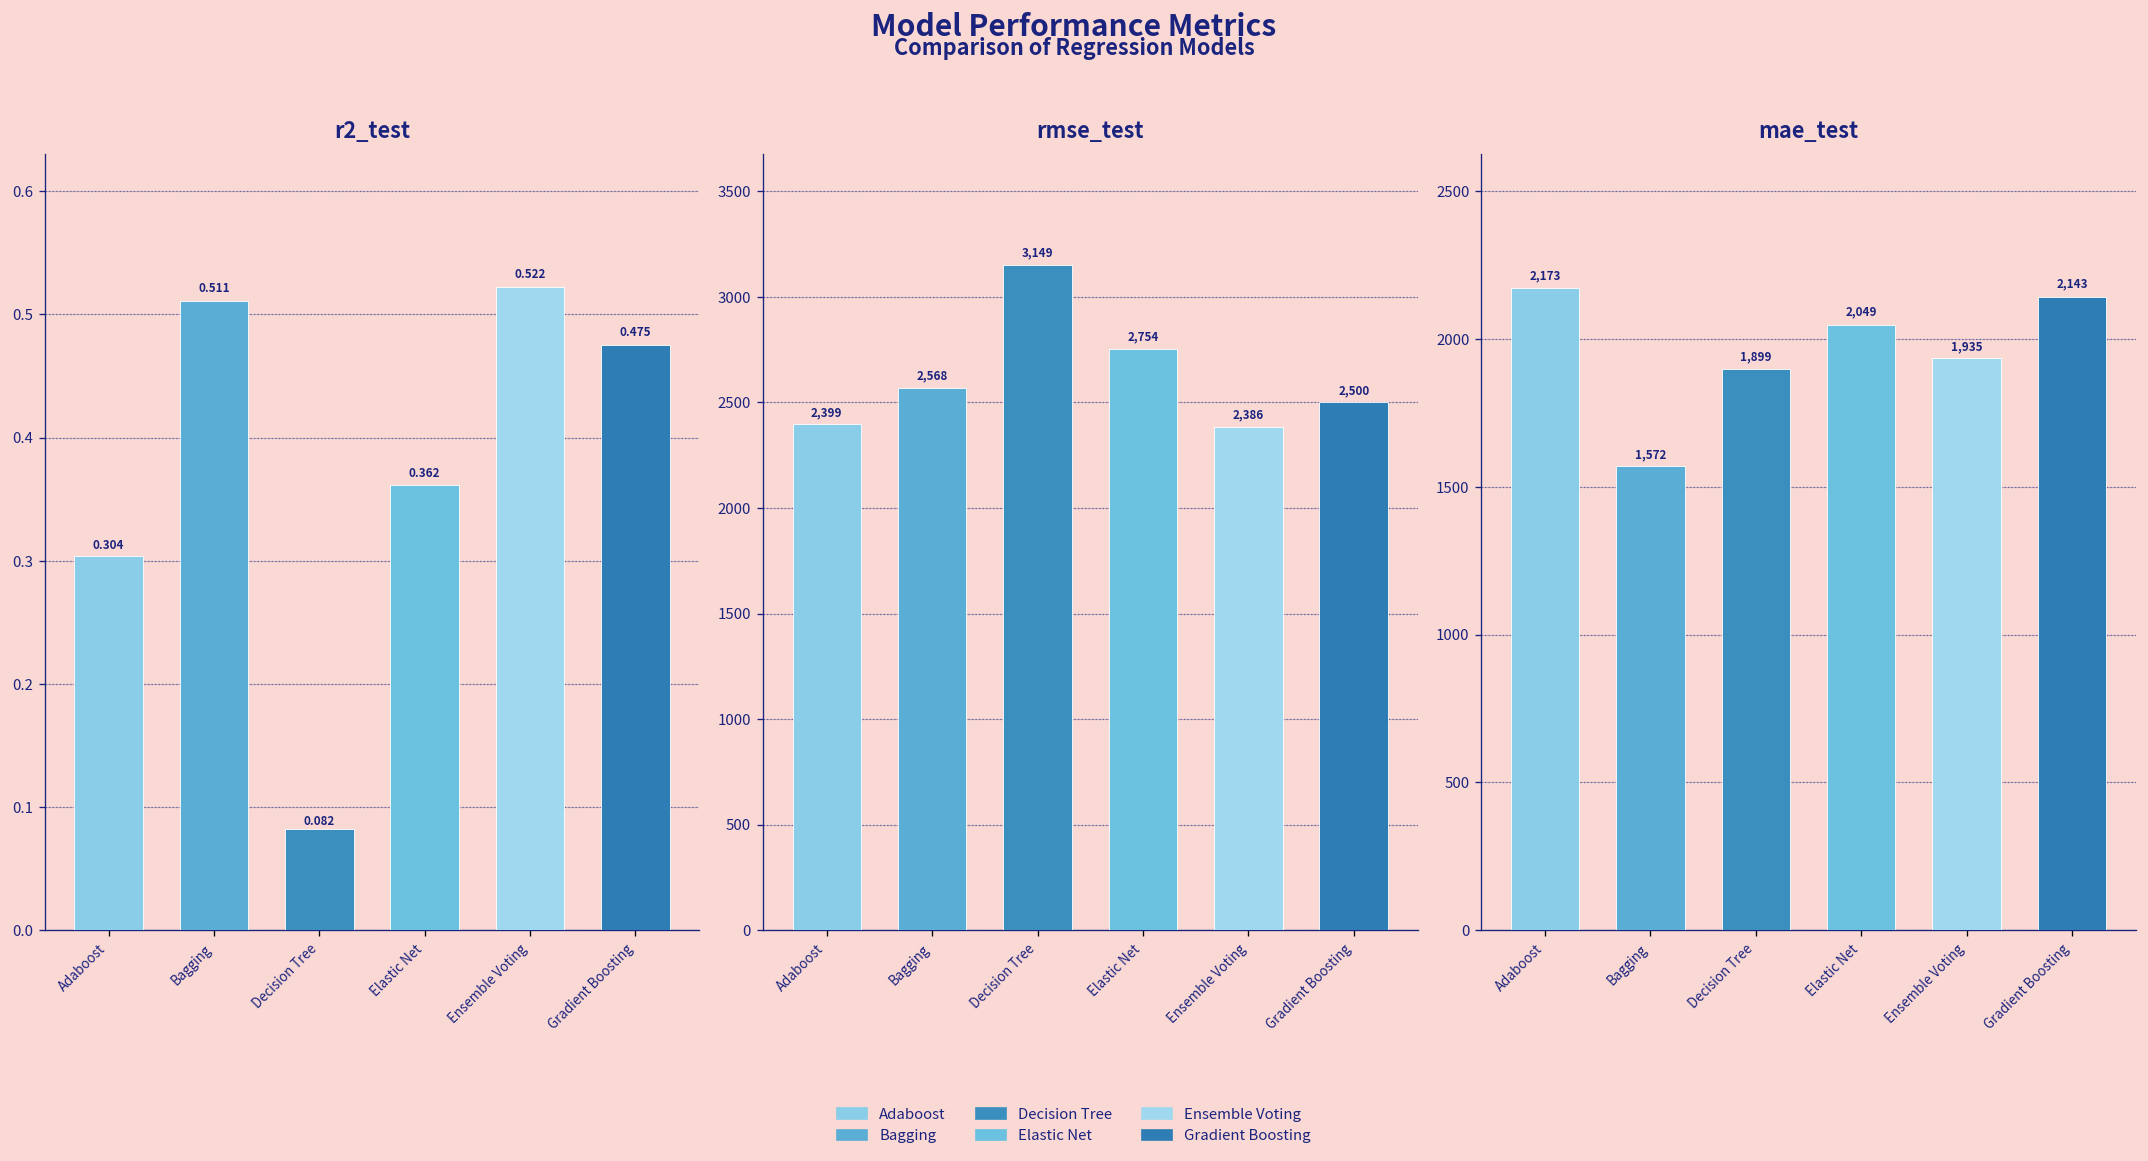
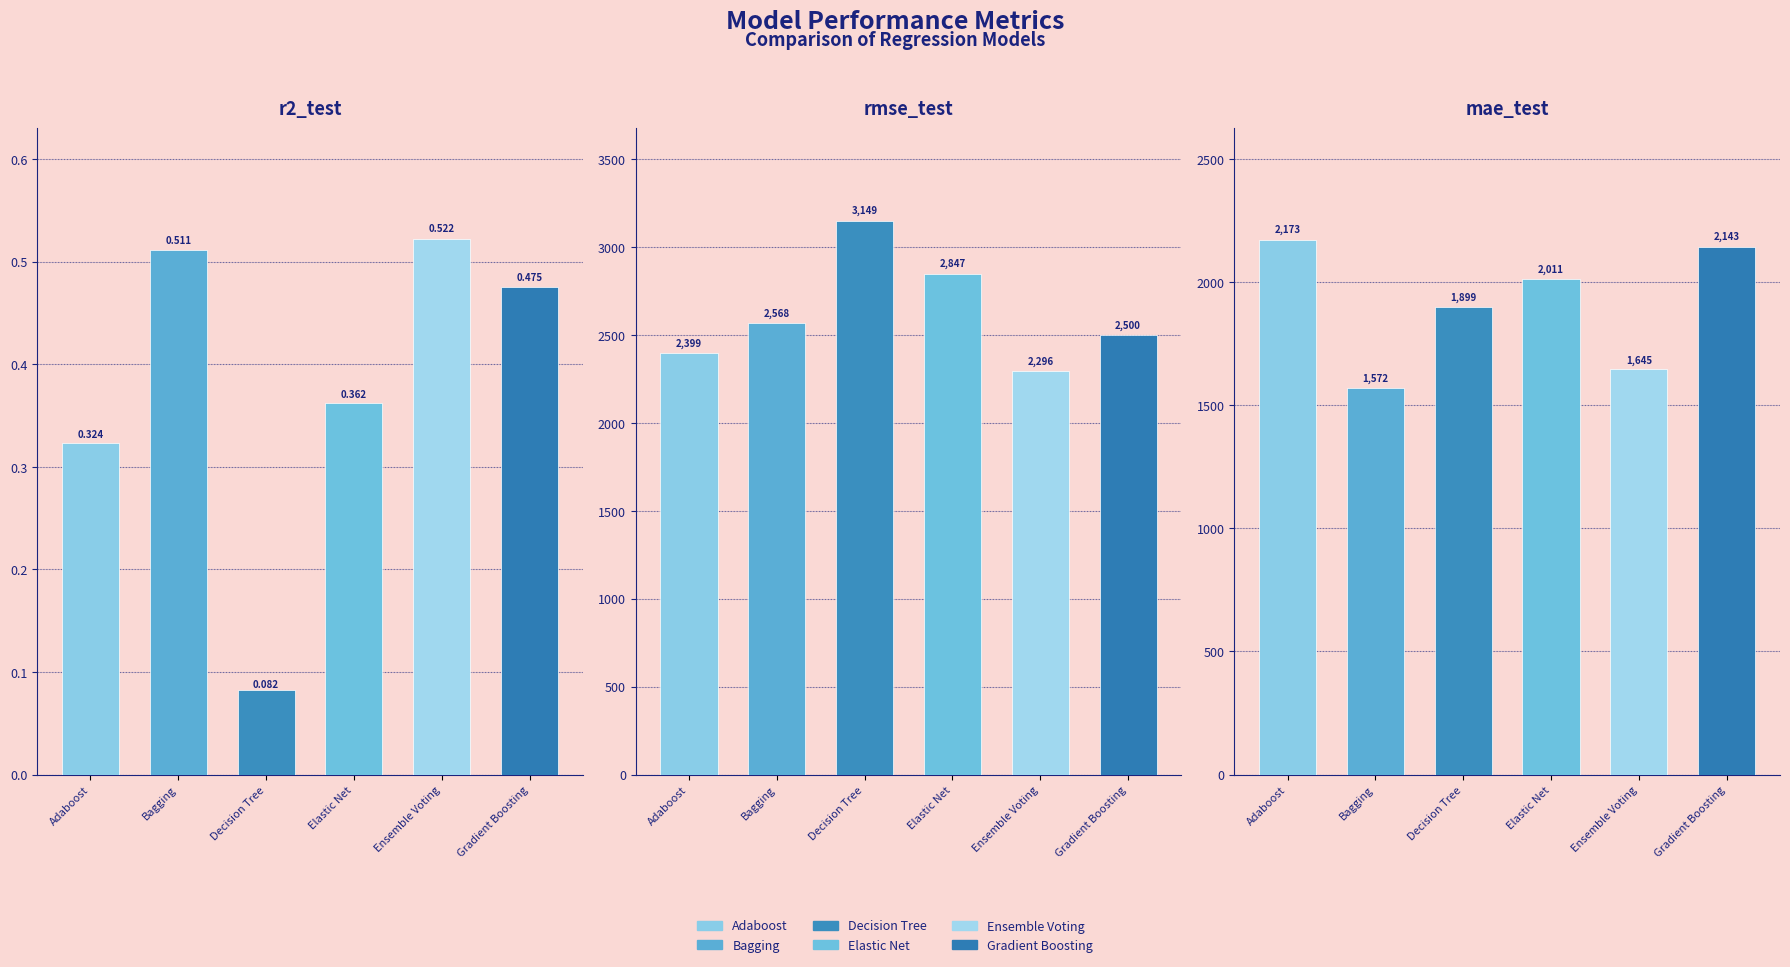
r2_test, Adaboost: 0.304 -> 0.324
rmse_test, Elastic Net: 2,754 -> 2,847
rmse_test, Ensemble Voting: 2,386 -> 2,296
mae_test, Elastic Net: 2,049 -> 2,011
mae_test, Ensemble Voting: 1,935 -> 1,645
